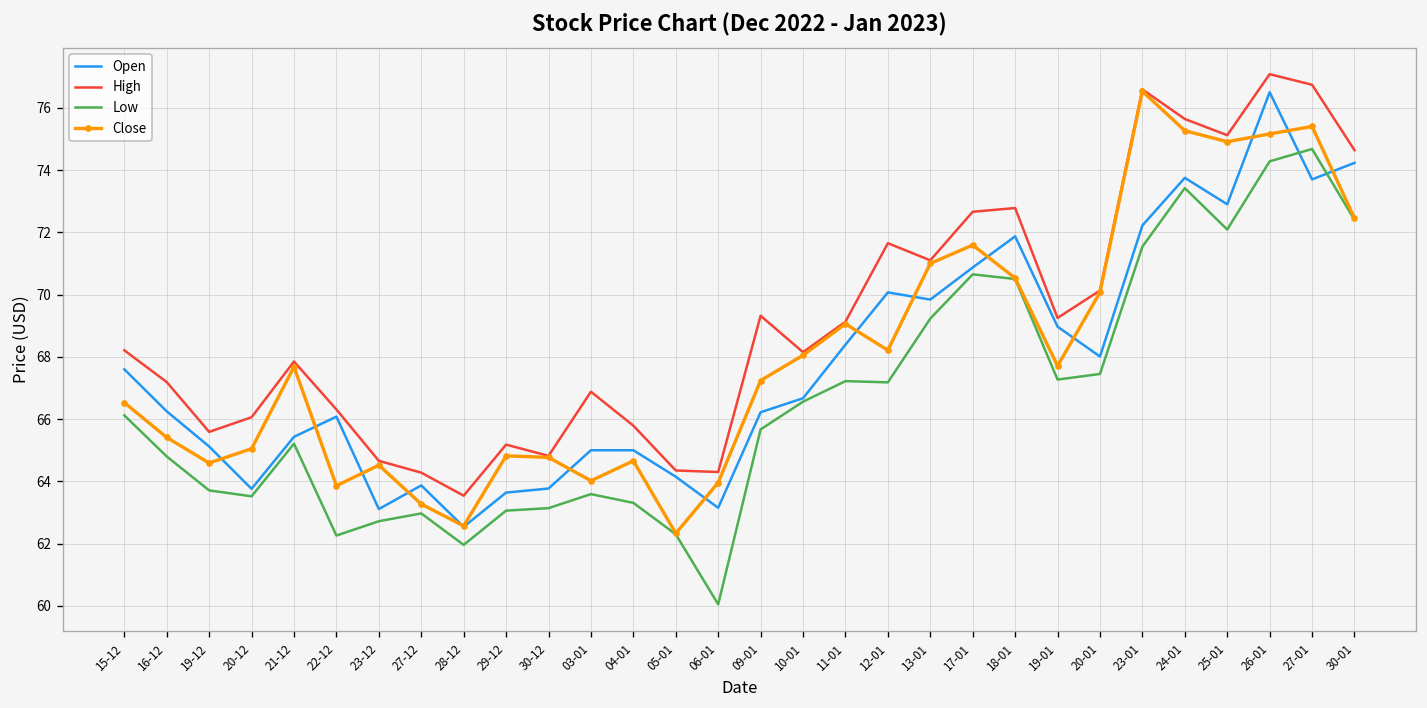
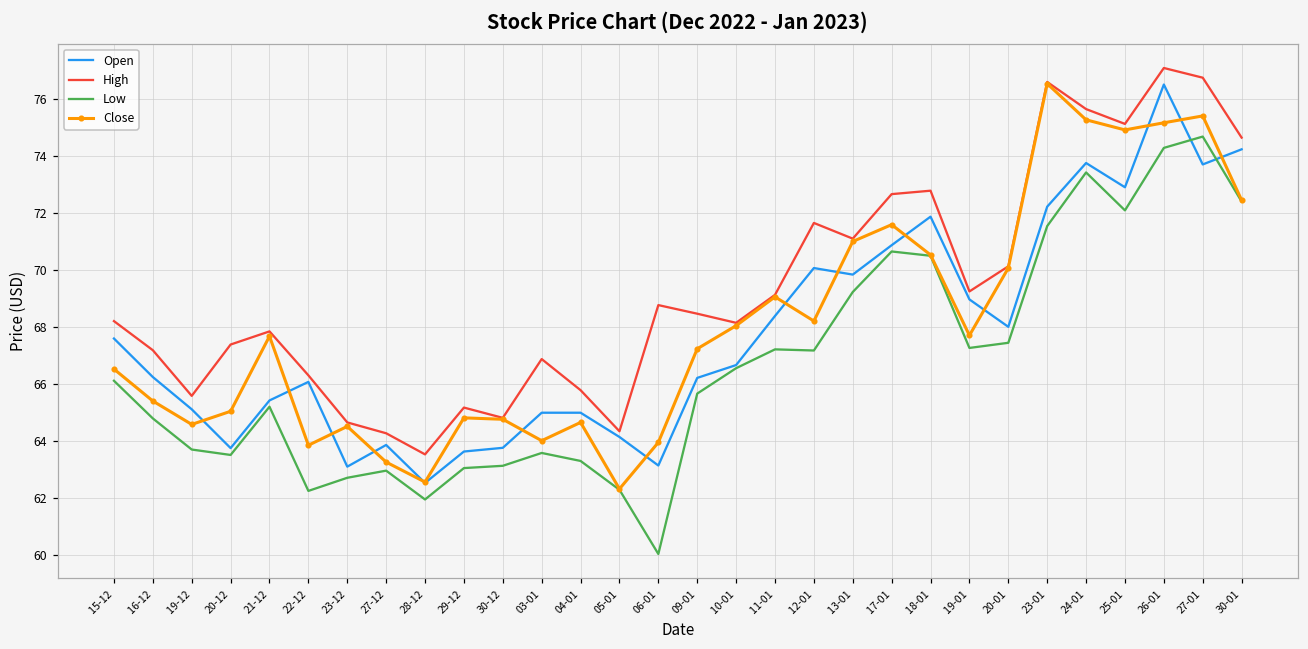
High, 20-12: 66.1 -> 67.4
High, 06-01: 64.3 -> 68.8
High, 09-01: 69.3 -> 68.5
